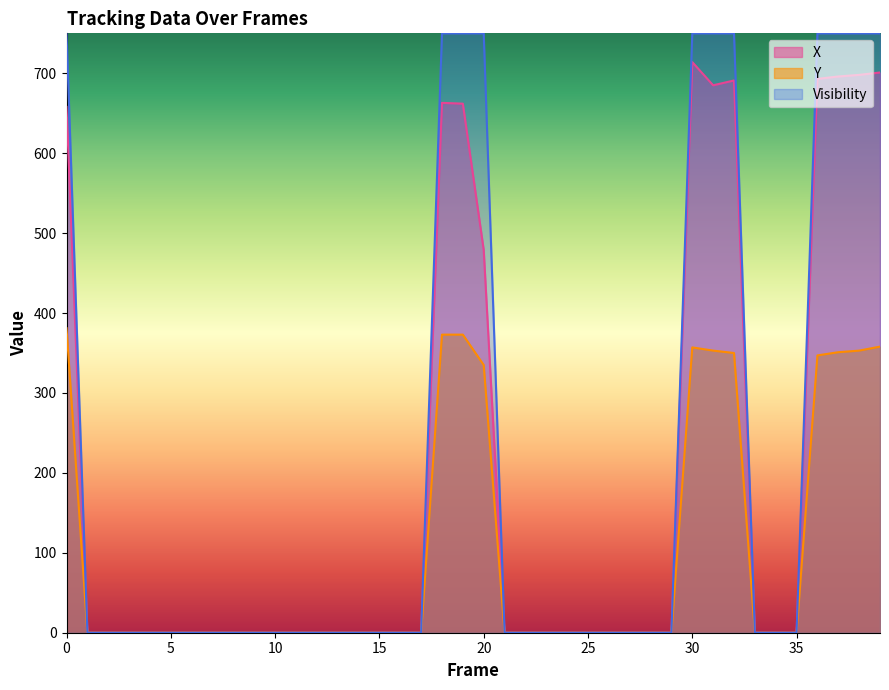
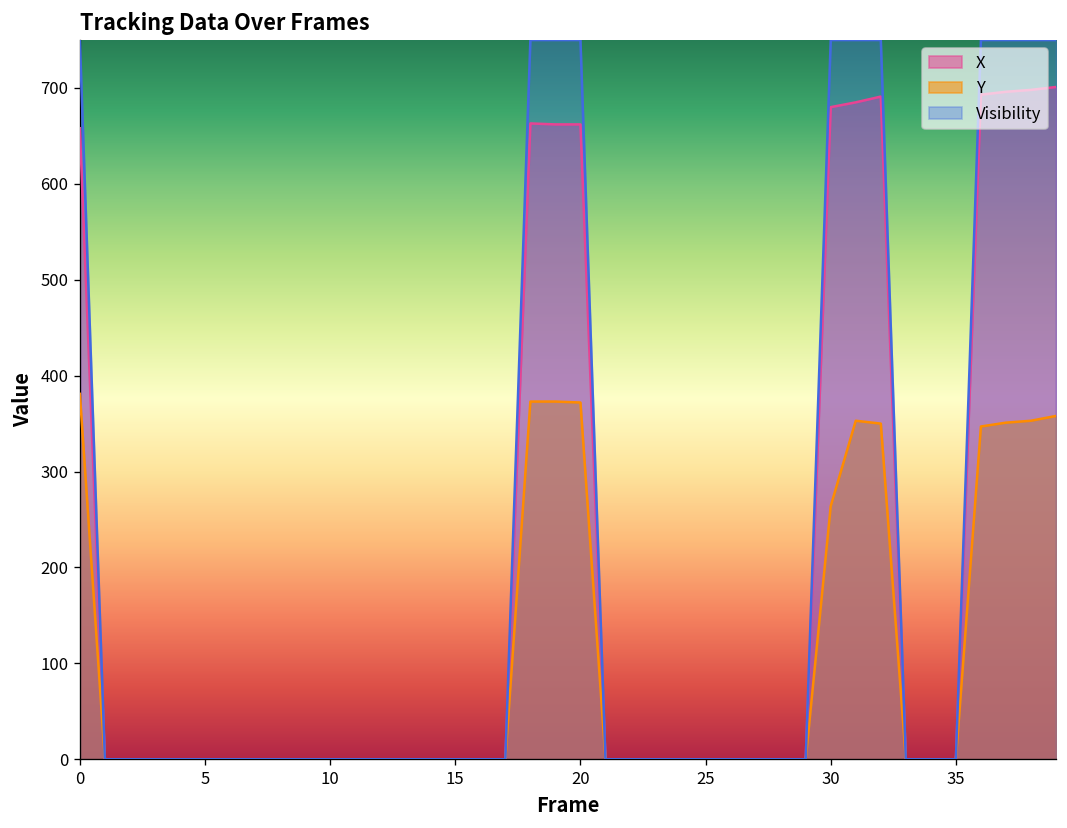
X, 20: 480 -> 660
Y, 20: 340 -> 370
X, 30: 710 -> 680
Y, 30: 360 -> 260
